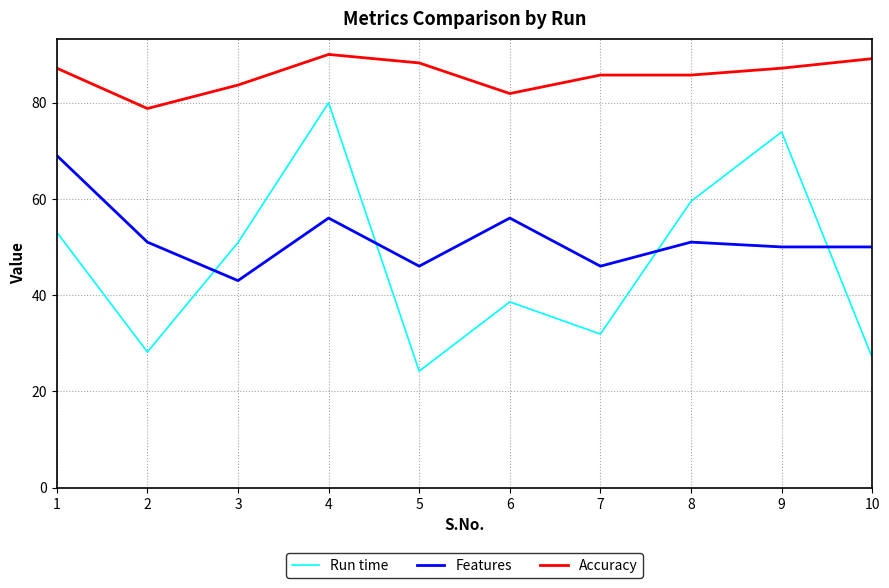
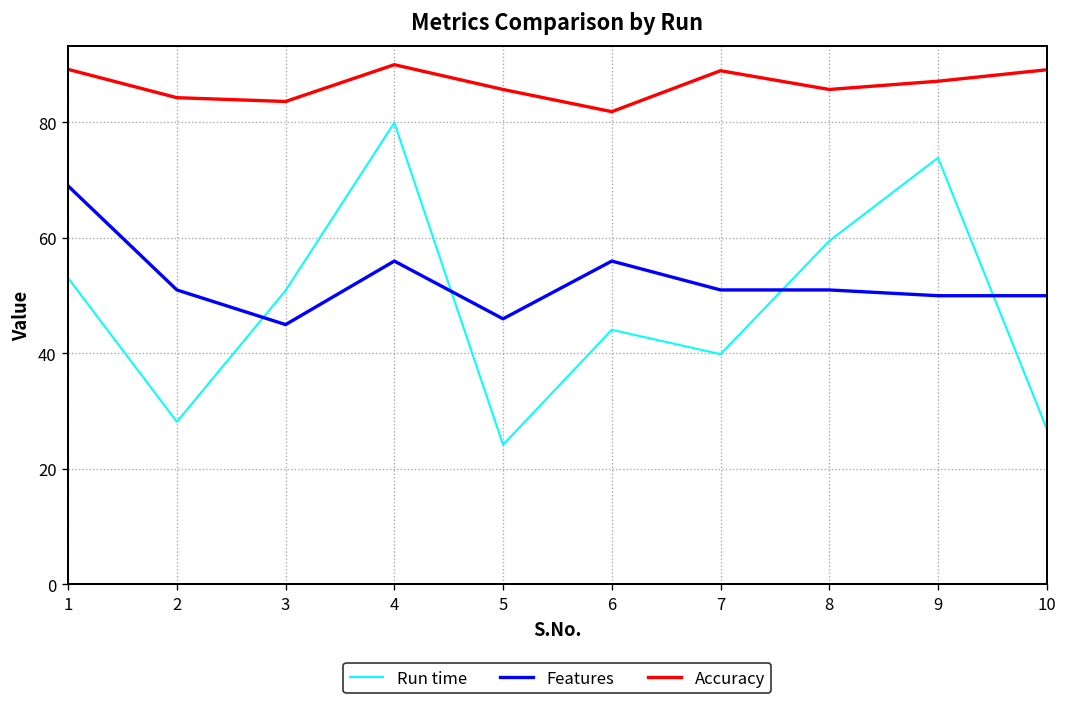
Accuracy, 1: 87 -> 89
Accuracy, 2: 79 -> 84
Features, 3: 43 -> 45
Accuracy, 5: 88 -> 86
Run time, 6: 39 -> 44
Run time, 7: 32 -> 40
Features, 7: 46 -> 51
Accuracy, 7: 86 -> 89
